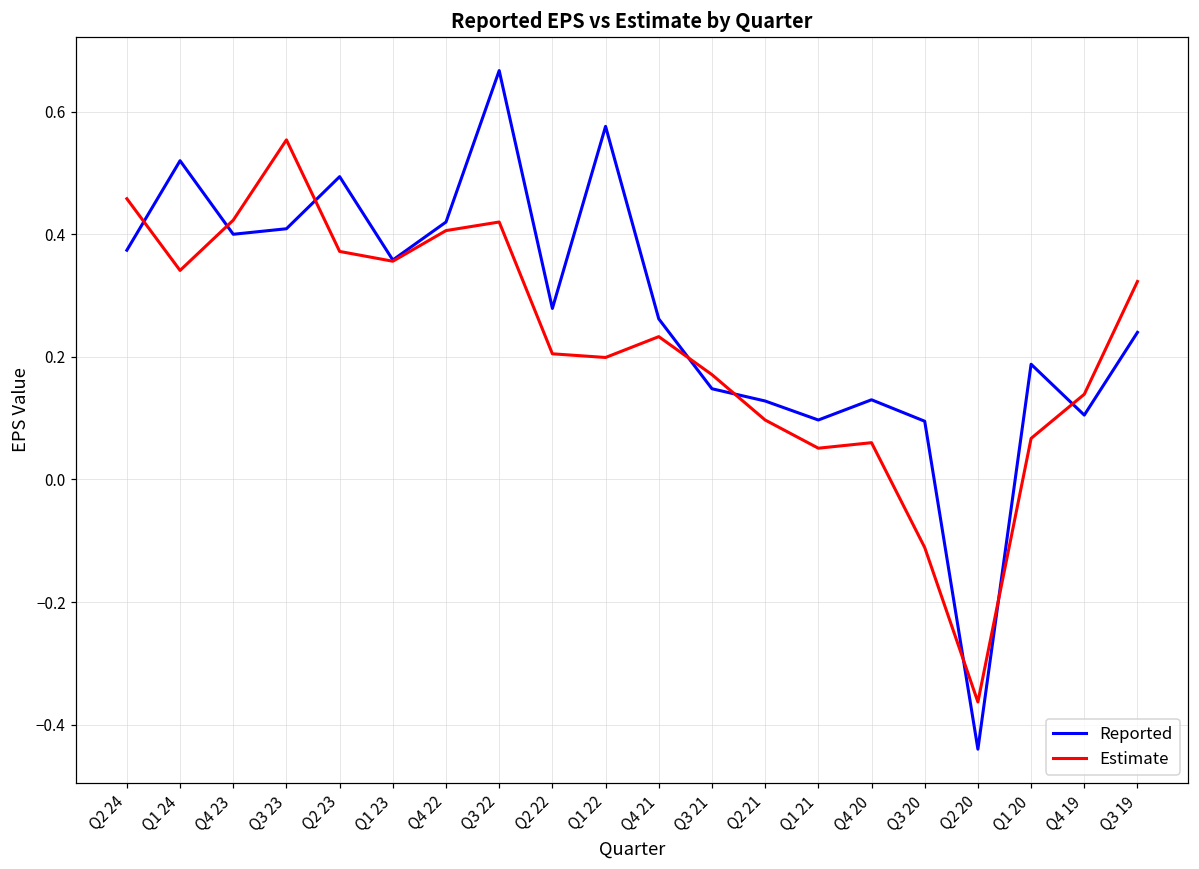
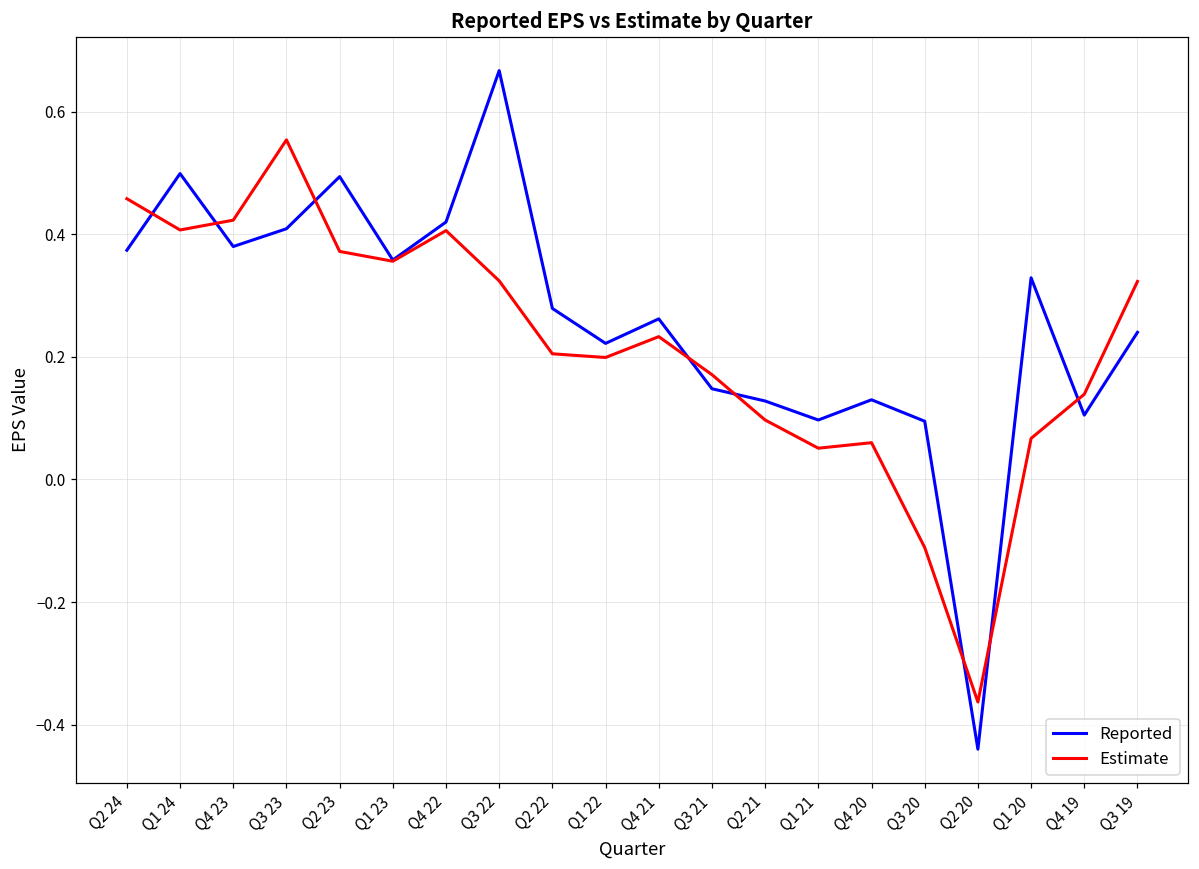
Reported, Q1 24: 0.52 -> 0.50
Estimate, Q1 24: 0.34 -> 0.41
Reported, Q4 23: 0.40 -> 0.38
Estimate, Q3 22: 0.42 -> 0.32
Reported, Q1 22: 0.58 -> 0.22
Reported, Q1 20: 0.19 -> 0.33
